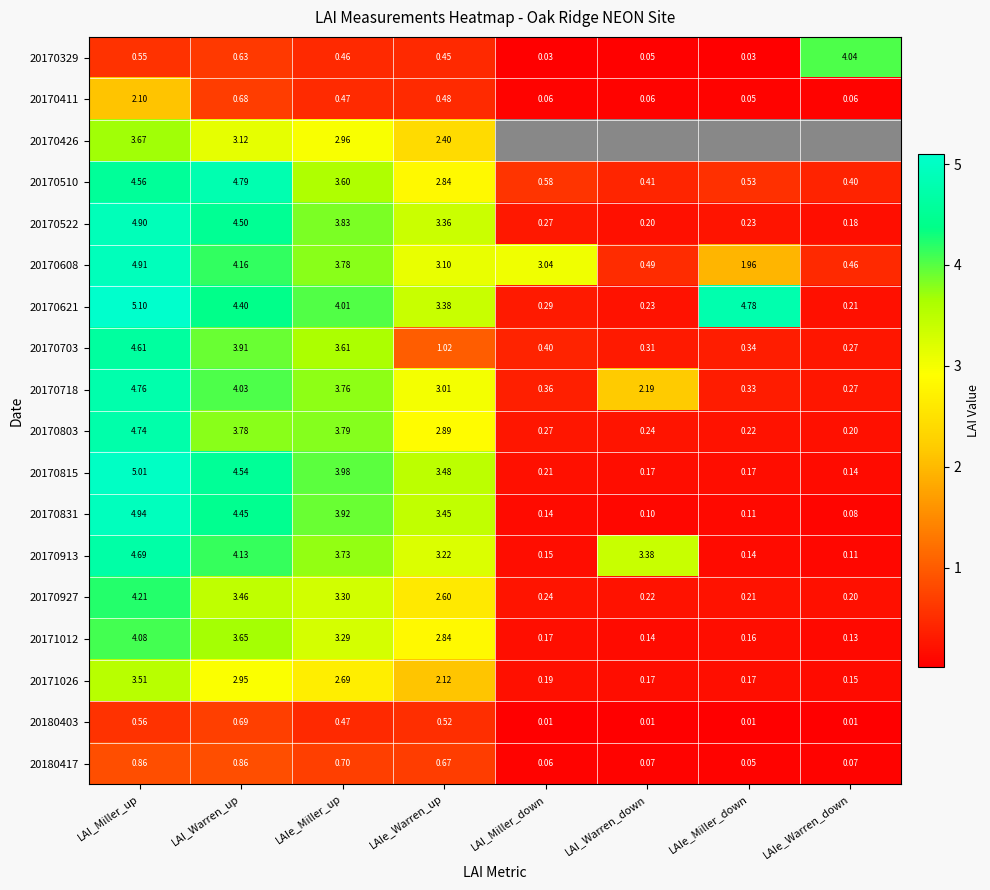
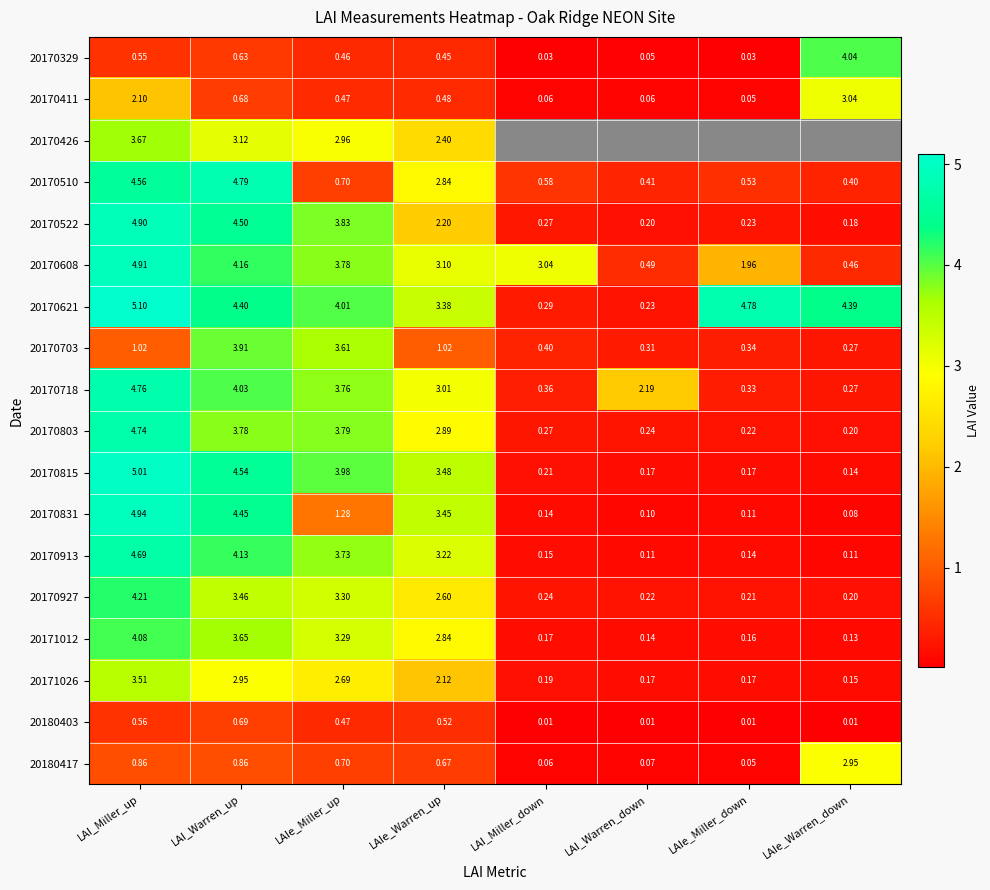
20170411, LAIe_Warren_down: 0.06 -> 3.04
20170510, LAIe_Miller_up: 3.60 -> 0.70
20170522, LAIe_Warren_up: 3.36 -> 2.20
20170621, LAIe_Warren_down: 0.21 -> 4.39
20170703, LAI_Miller_up: 4.61 -> 1.02
20170831, LAIe_Miller_up: 3.92 -> 1.28
20170913, LAI_Warren_down: 3.38 -> 0.11
20180417, LAIe_Warren_down: 0.07 -> 2.95
